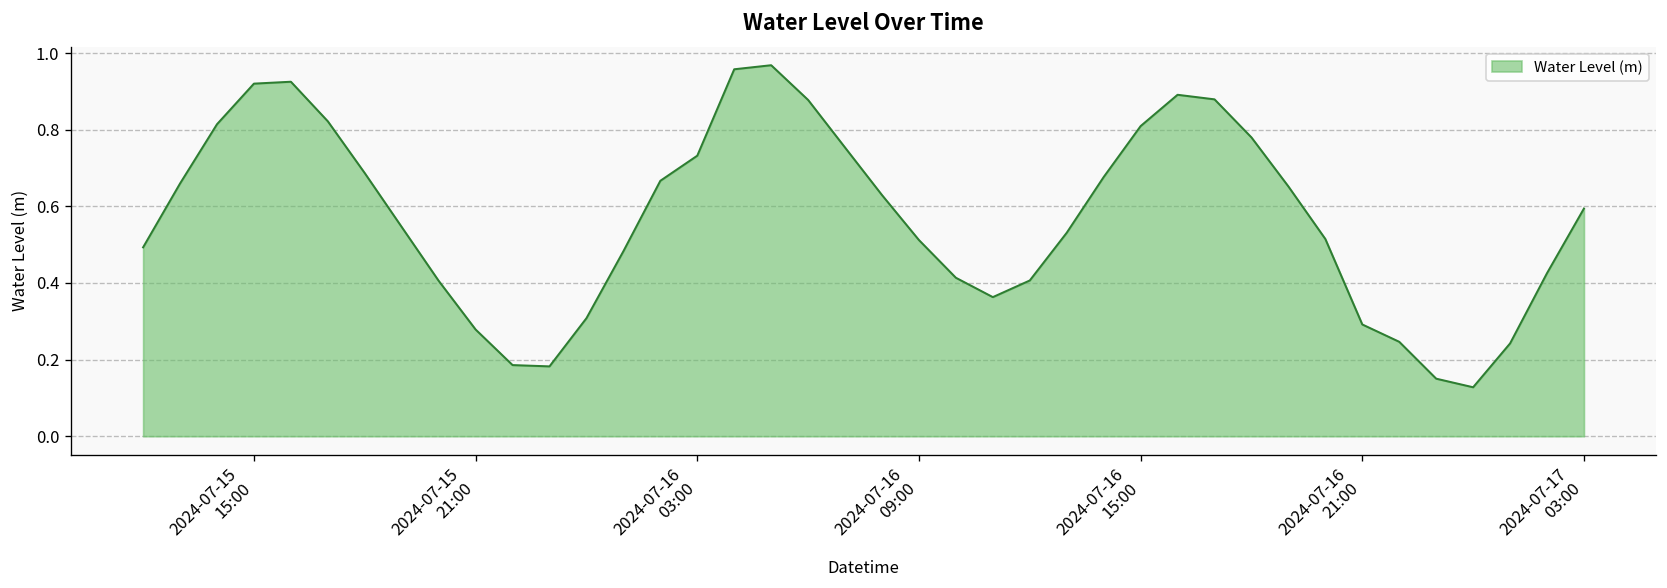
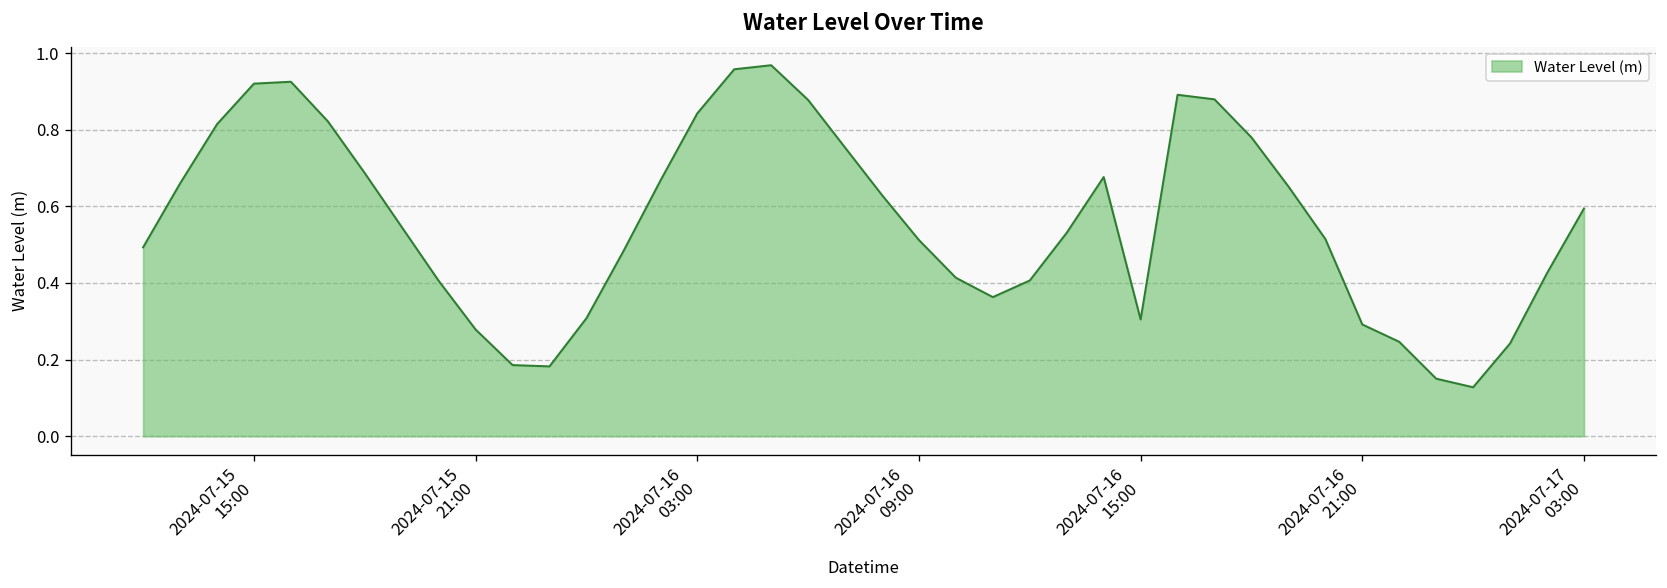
2024-07-16 03:00: 0.73 -> 0.84
2024-07-16 15:00: 0.81 -> 0.30
